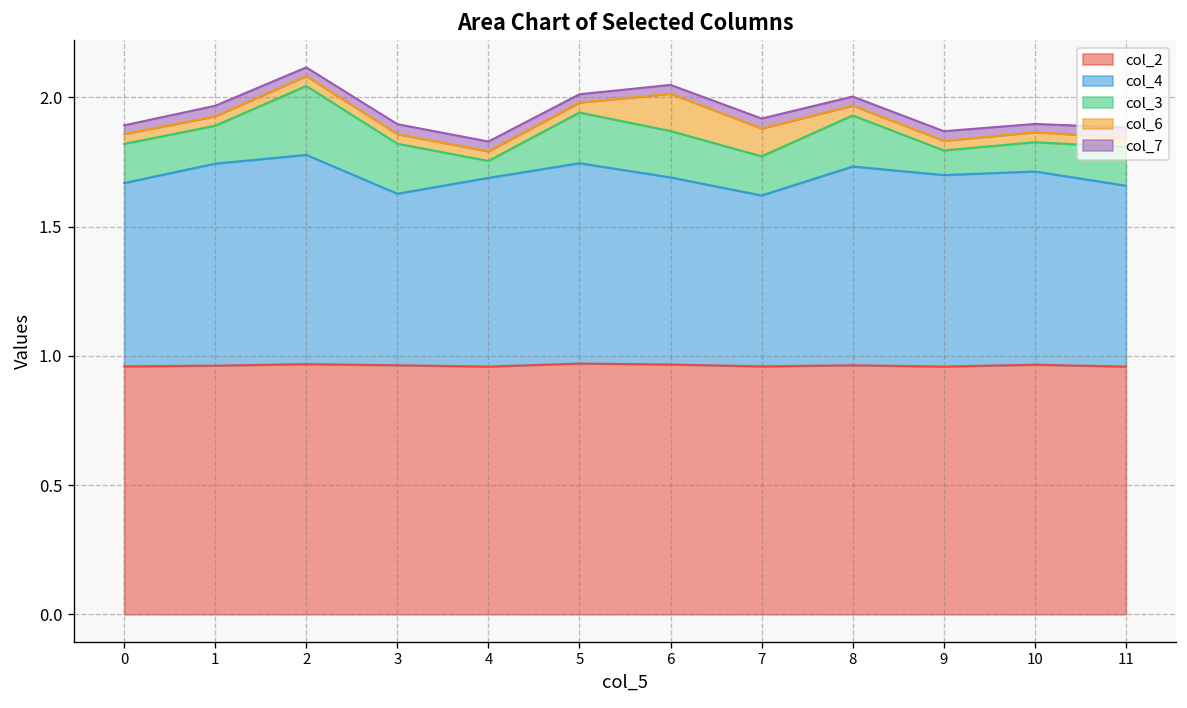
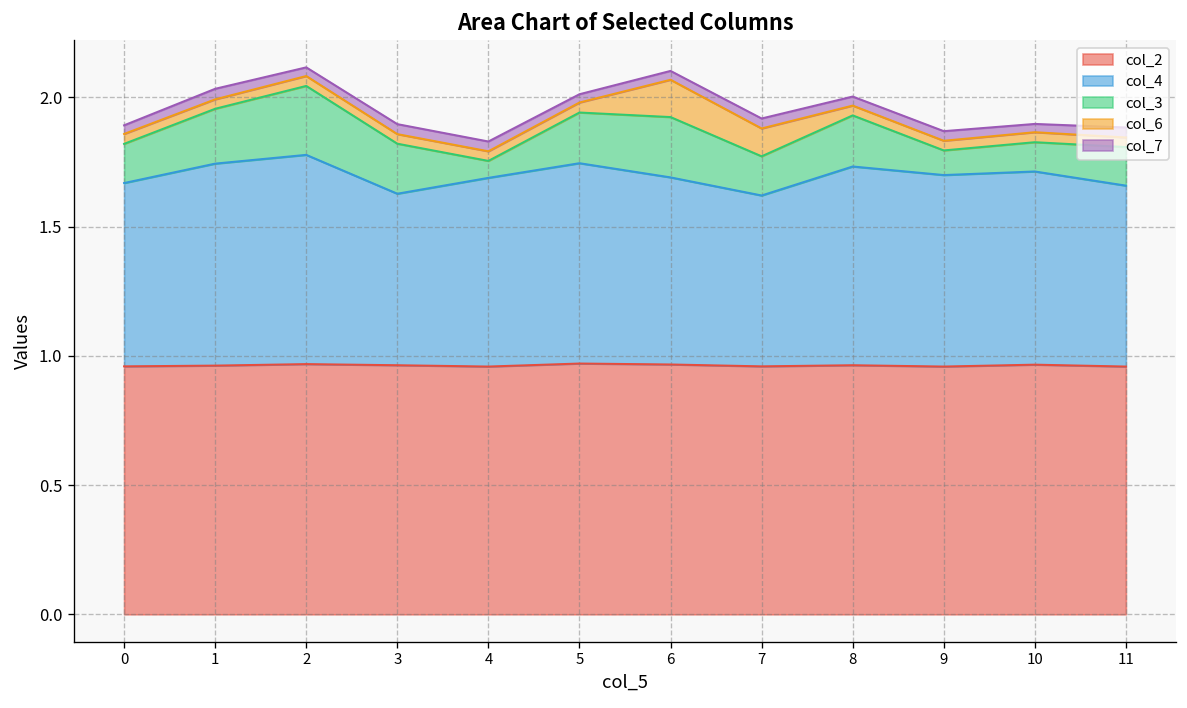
col_3, 1: 0.15 -> 0.21
col_3, 6: 0.18 -> 0.23
